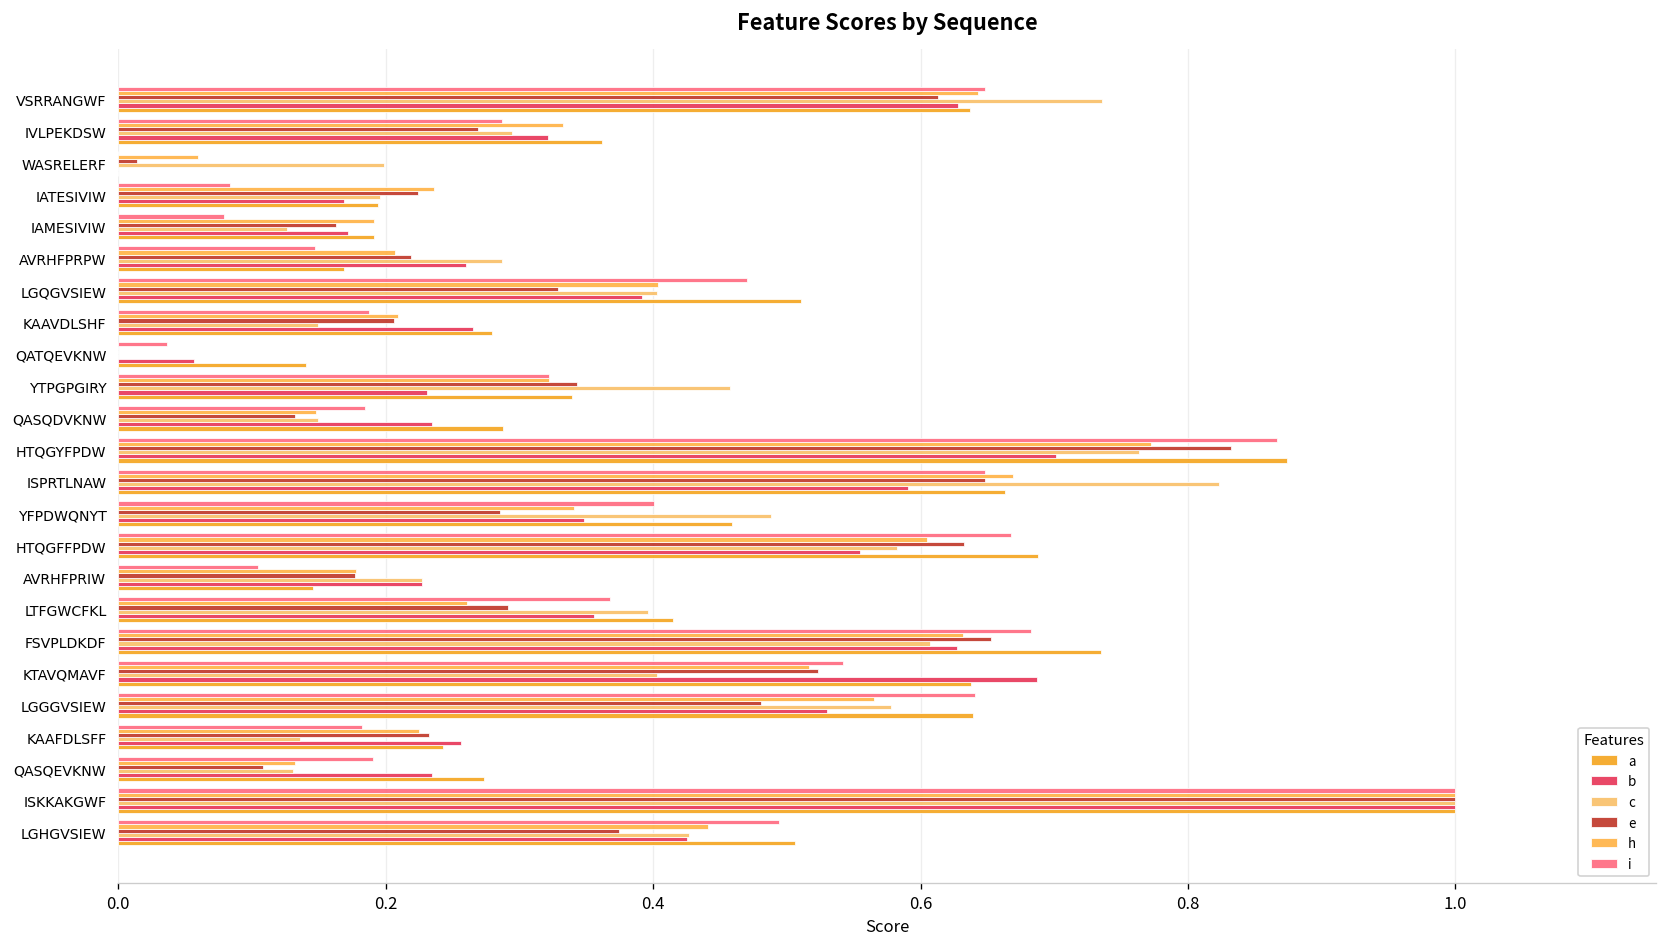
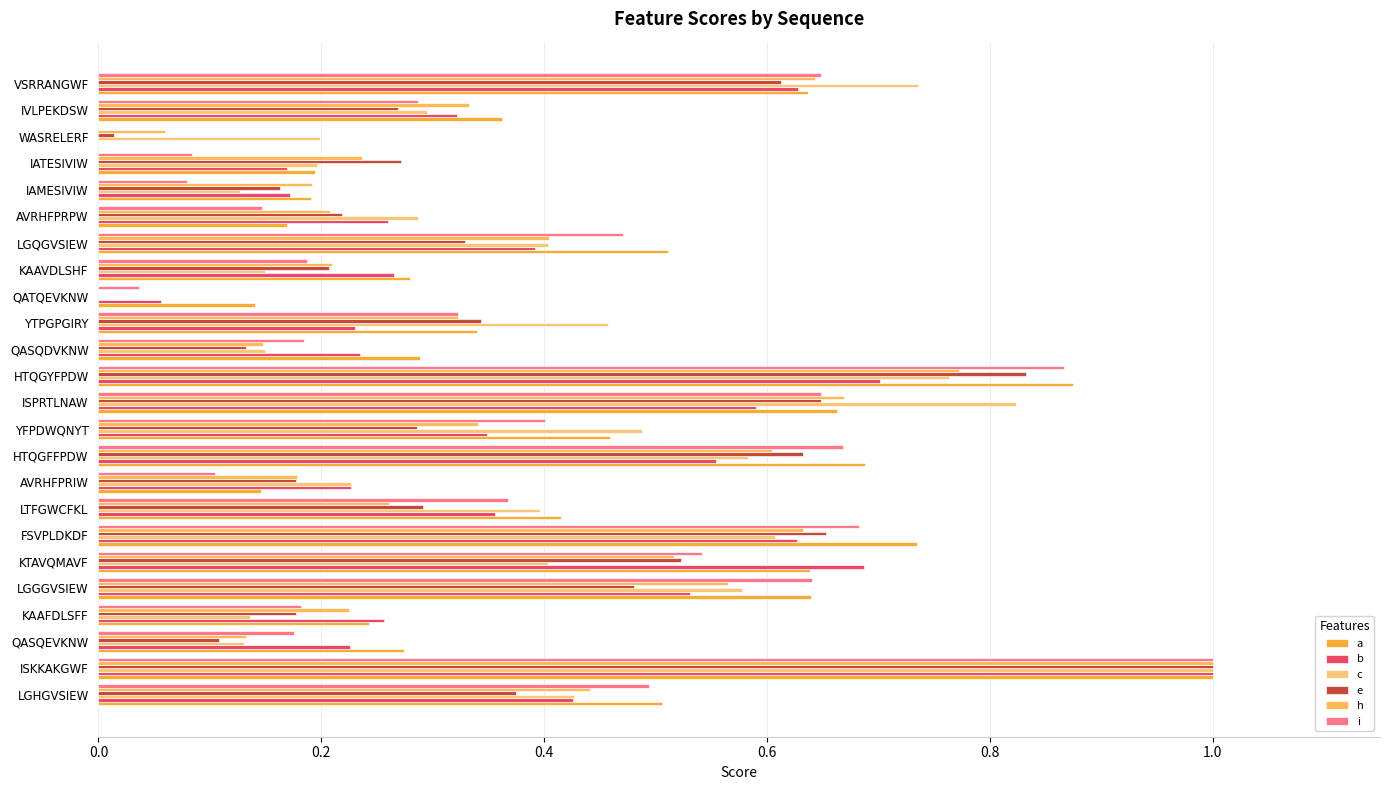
e, IATESIVIW: 0.224 -> 0.271
e, KAAFDLSFF: 0.233 -> 0.177
i, QASQEVKNW: 0.190 -> 0.176
b, QASQEVKNW: 0.235 -> 0.226
